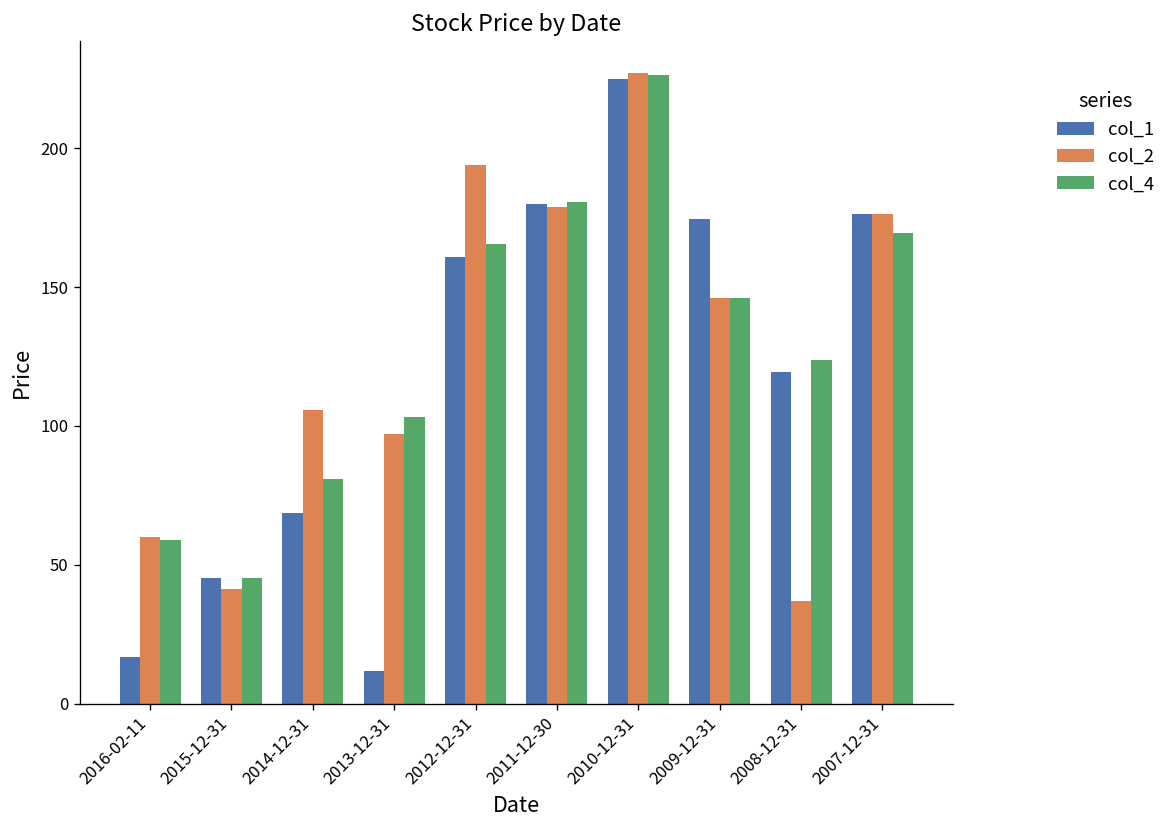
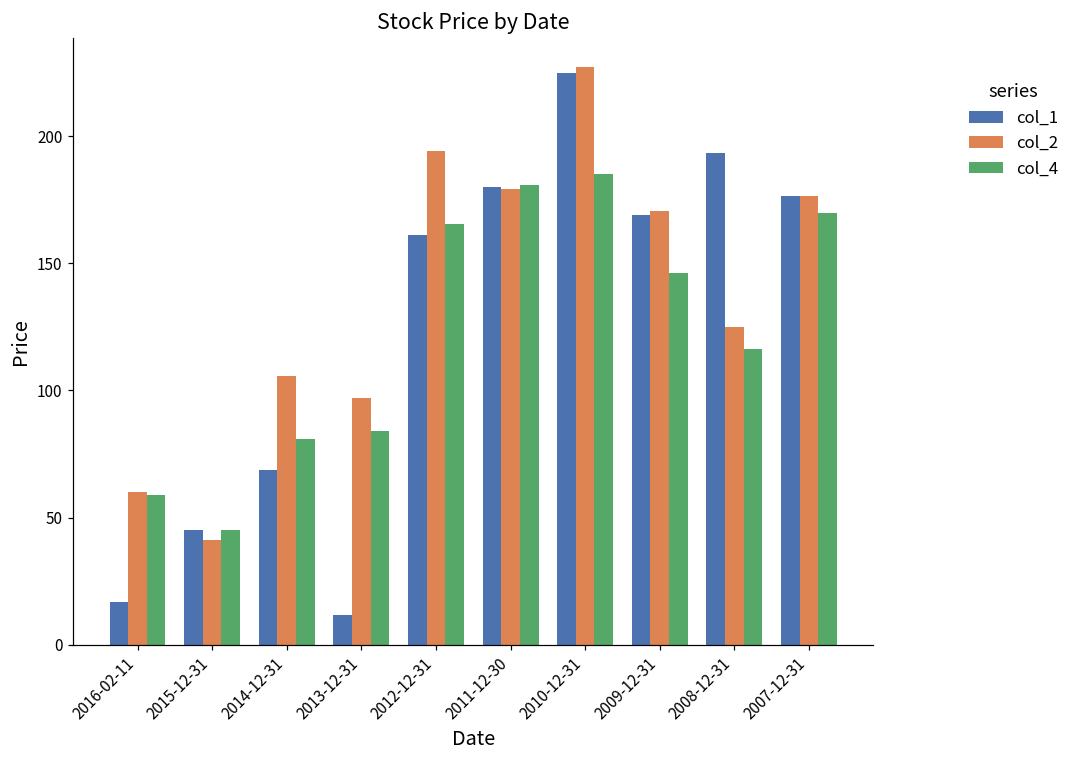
col_4, 2013-12-31: 103 -> 84
col_4, 2010-12-31: 227 -> 185
col_1, 2009-12-31: 175 -> 169
col_2, 2009-12-31: 146 -> 170
col_1, 2008-12-31: 119 -> 193
col_2, 2008-12-31: 37 -> 125
col_4, 2008-12-31: 124 -> 116
